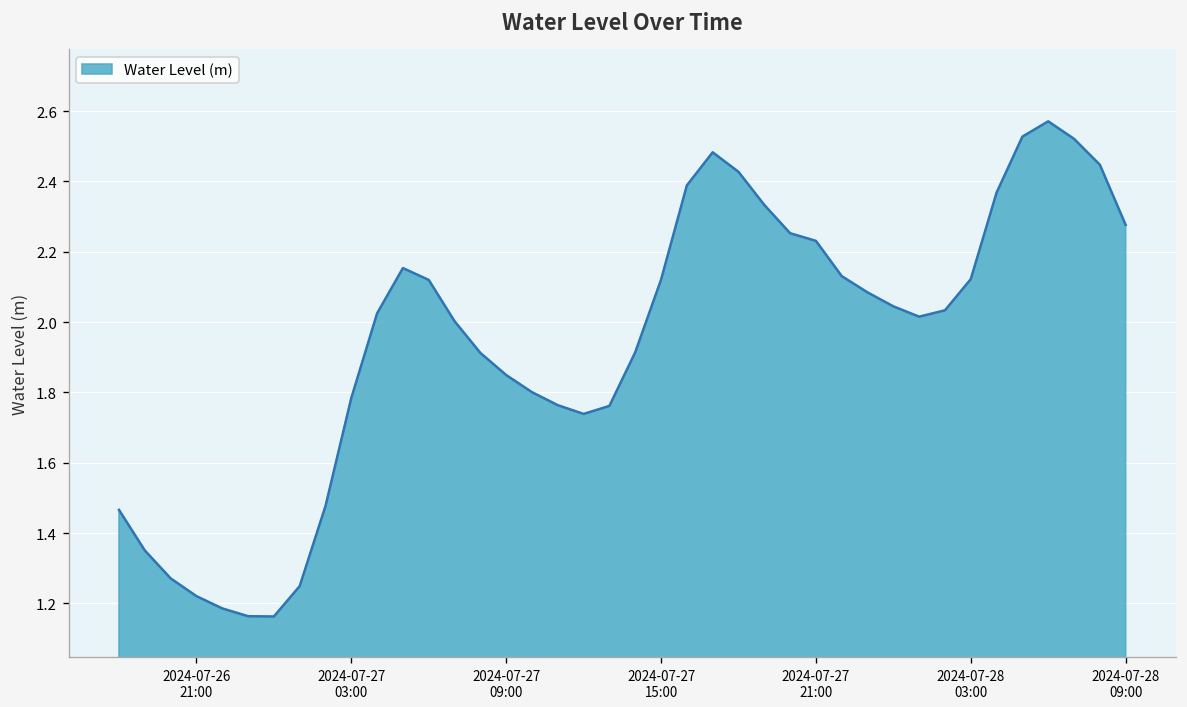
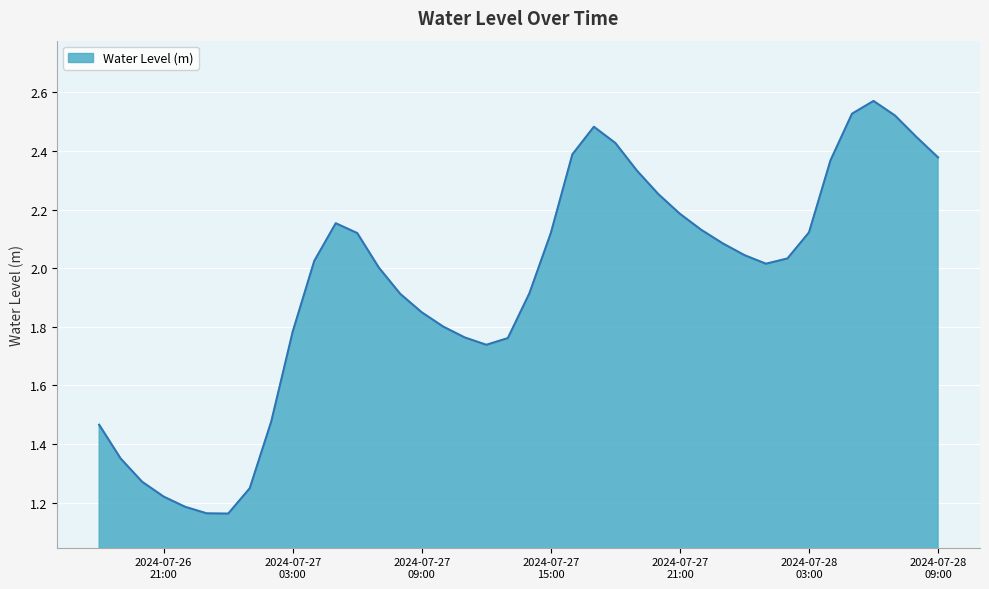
2024-07-27 21:00: 2.23 -> 2.19
2024-07-28 09:00: 2.28 -> 2.38
